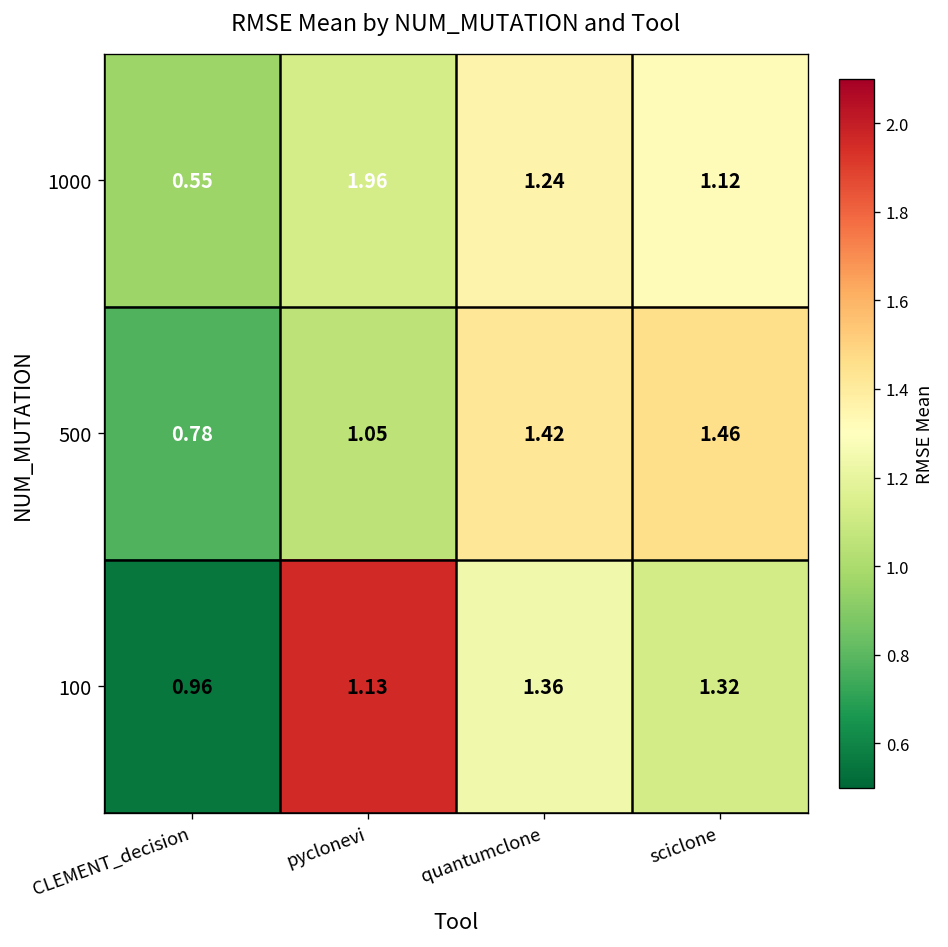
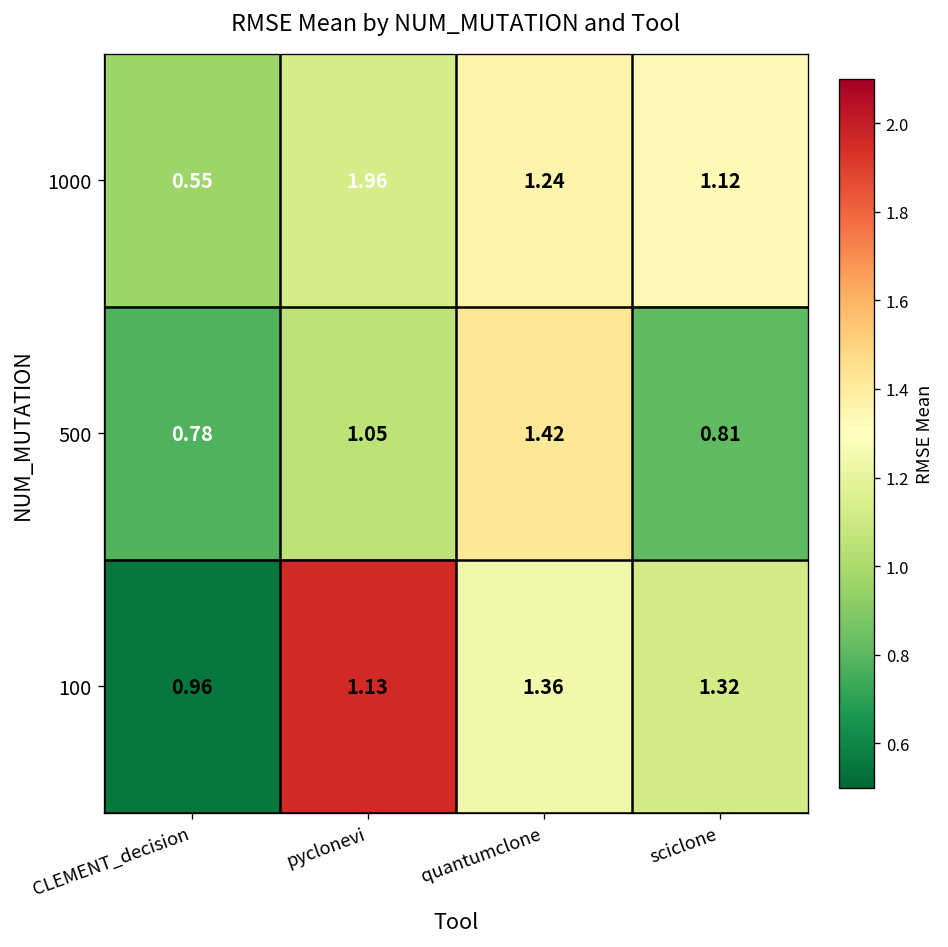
500, sciclone: 1.46 -> 0.81
